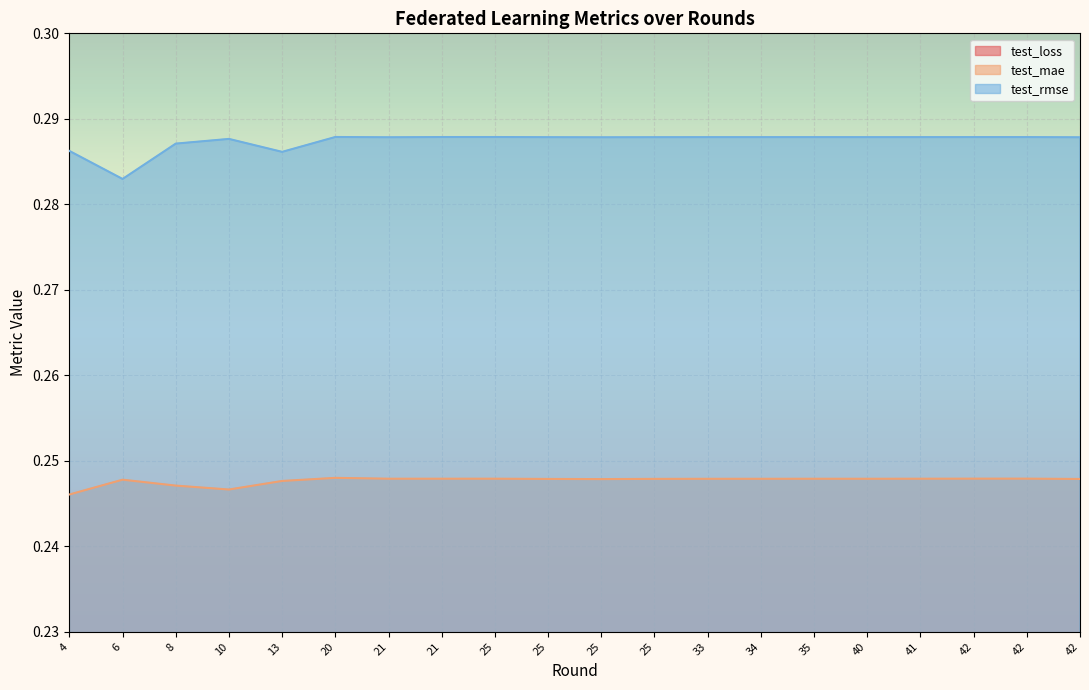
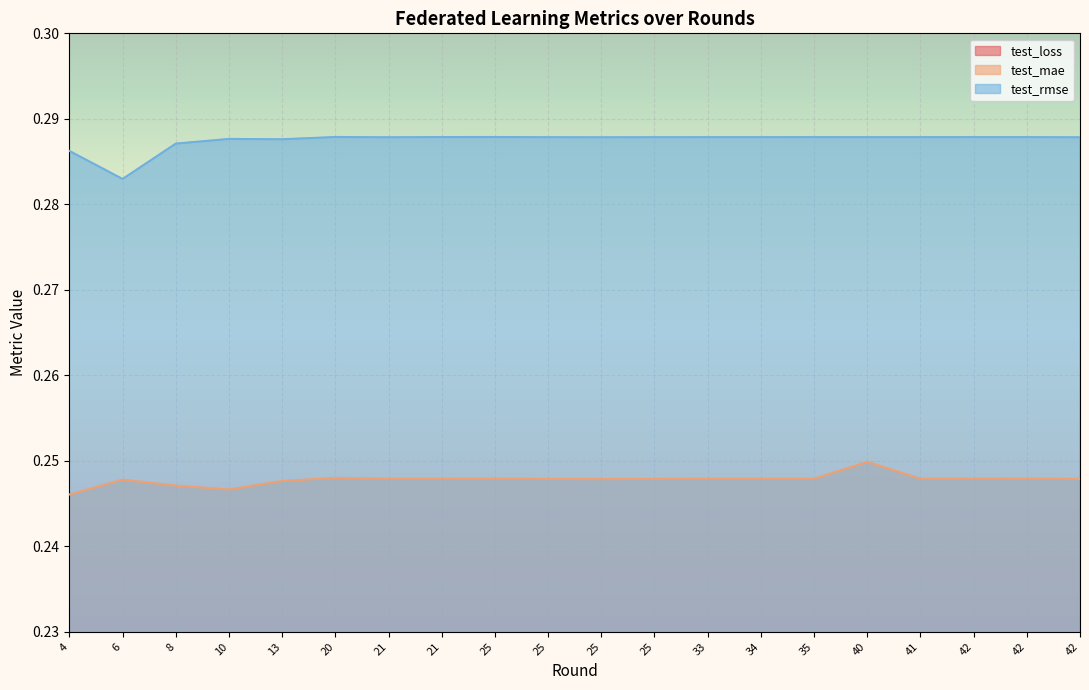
test_rmse, 13: 0.286 -> 0.288
test_mae, 40: 0.248 -> 0.250
